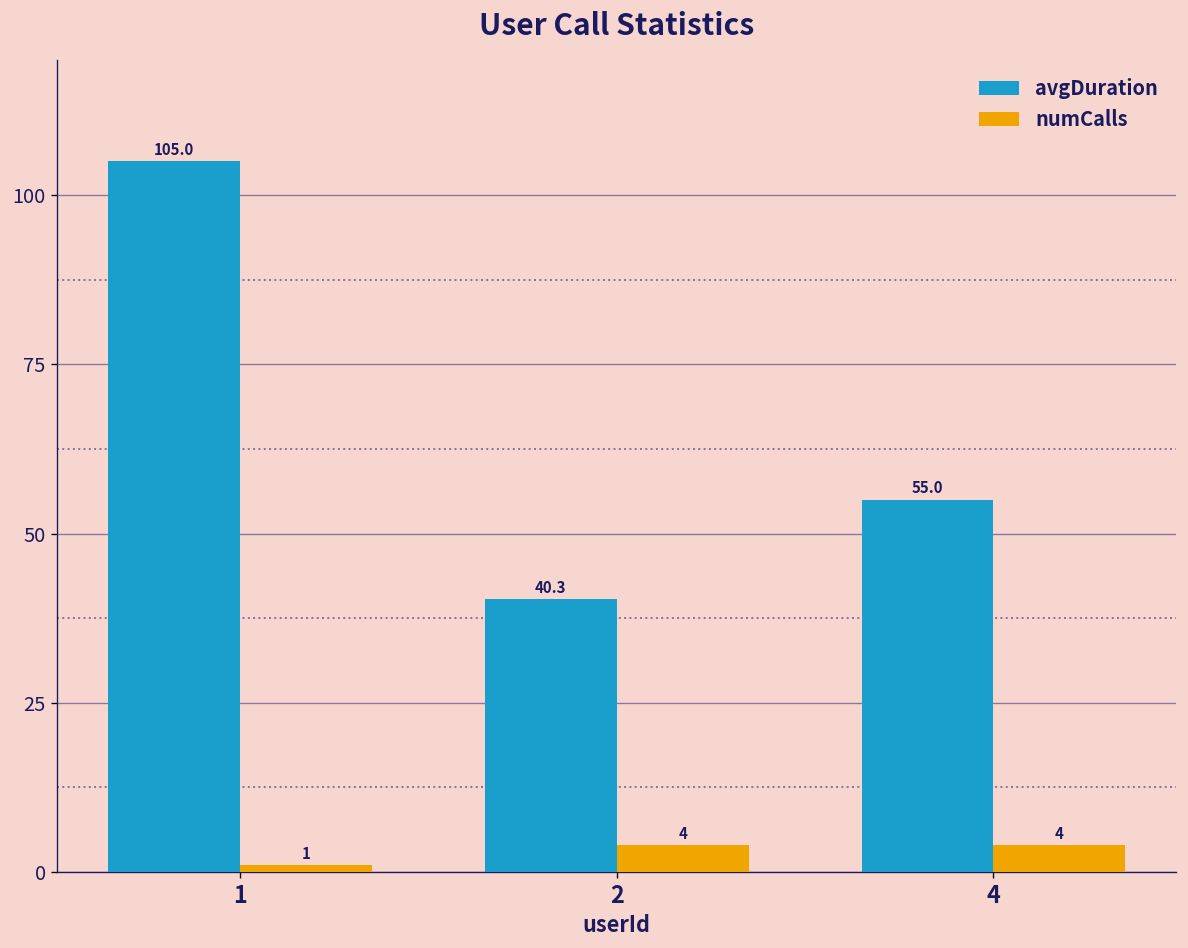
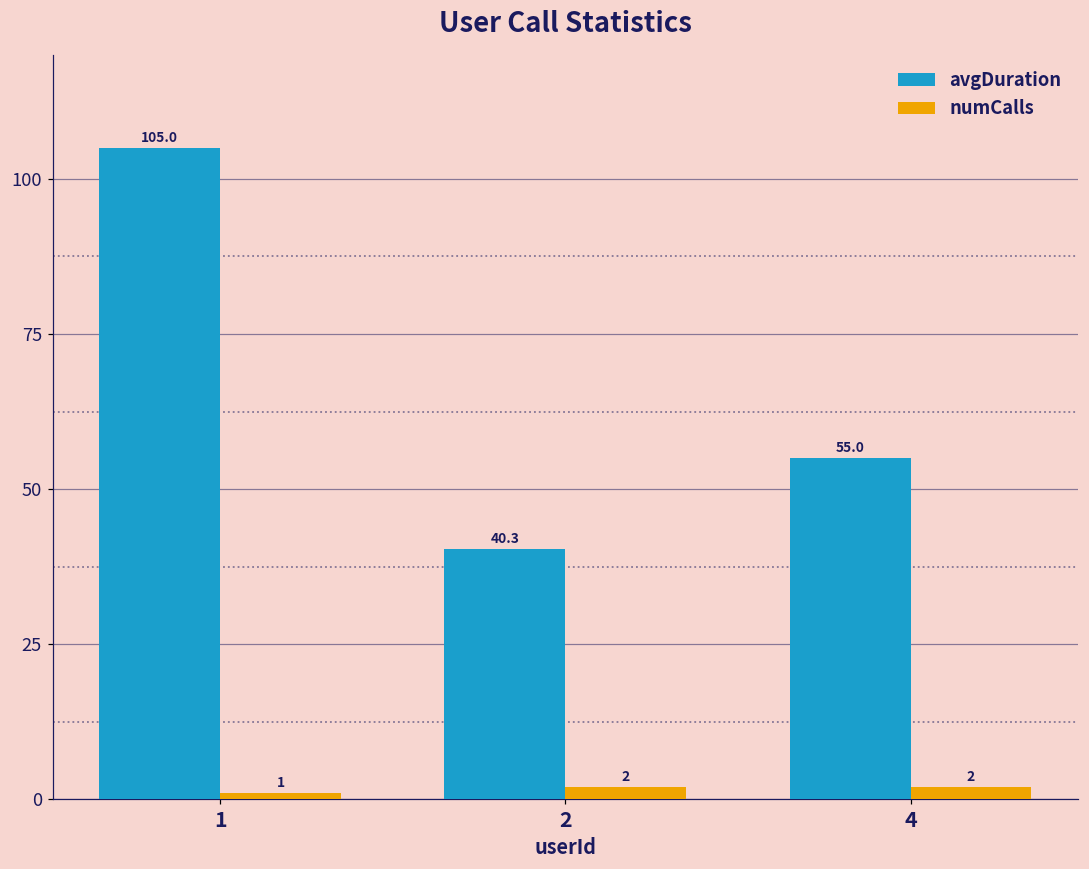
numCalls, 2: 4 -> 2
numCalls, 4: 4 -> 2
